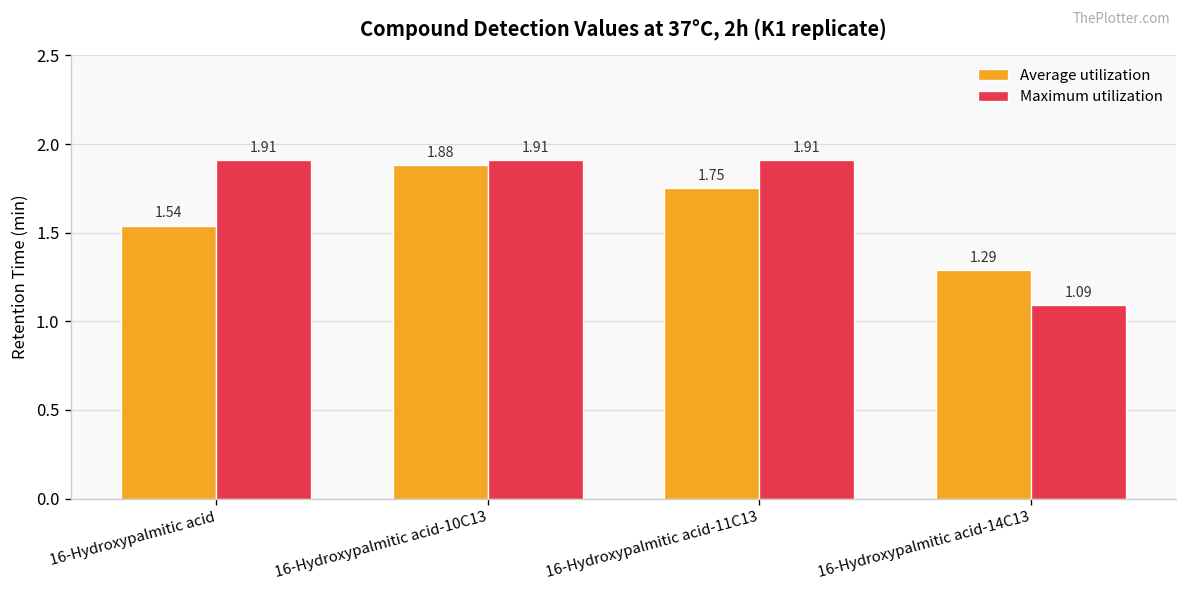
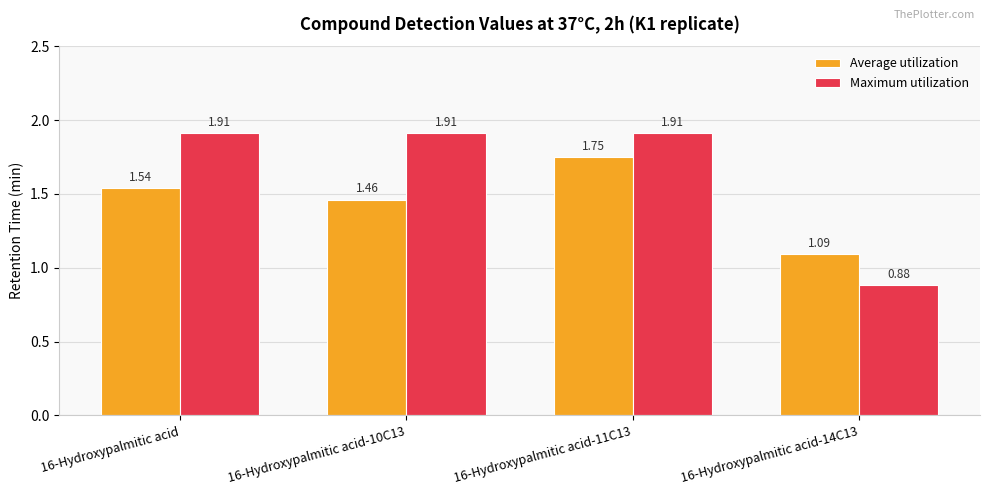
Average utilization, 16-Hydroxypalmitic acid-10C13: 1.88 -> 1.46
Average utilization, 16-Hydroxypalmitic acid-14C13: 1.29 -> 1.09
Maximum utilization, 16-Hydroxypalmitic acid-14C13: 1.09 -> 0.88
